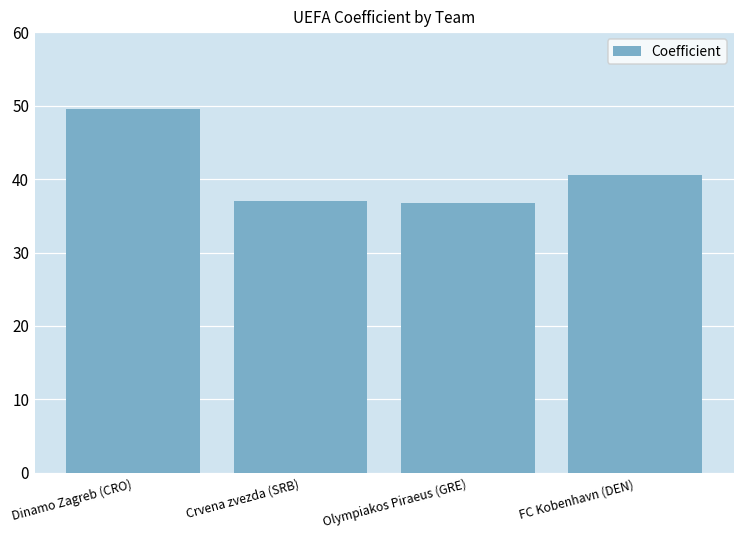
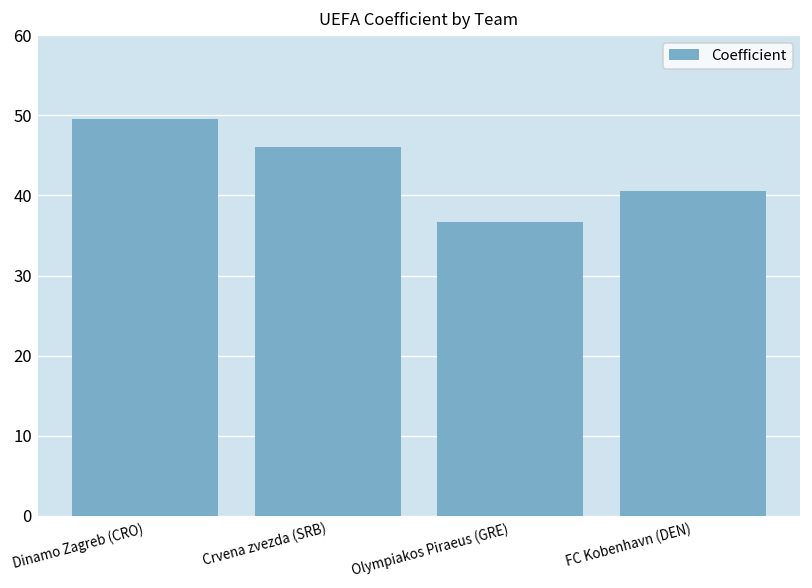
Crvena zvezda (SRB): 37 -> 46
